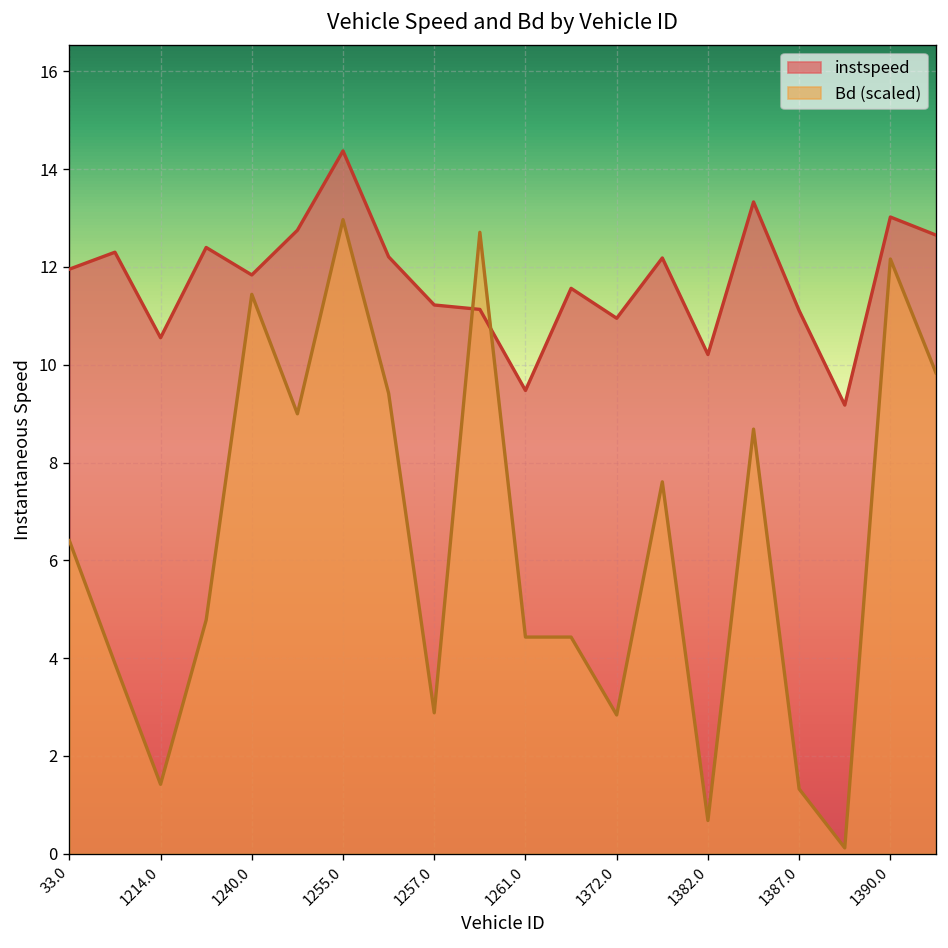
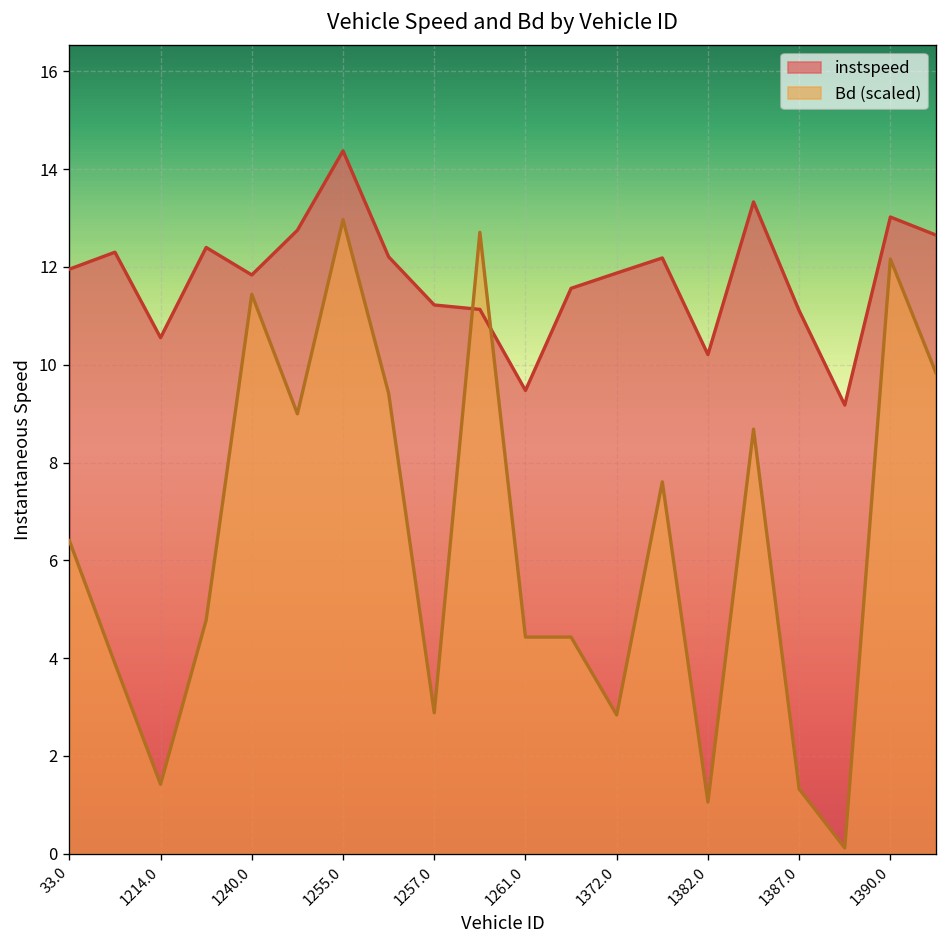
instspeed, 1372.0: 11.0 -> 11.9
Bd (scaled), 1382.0: 0.7 -> 1.1
